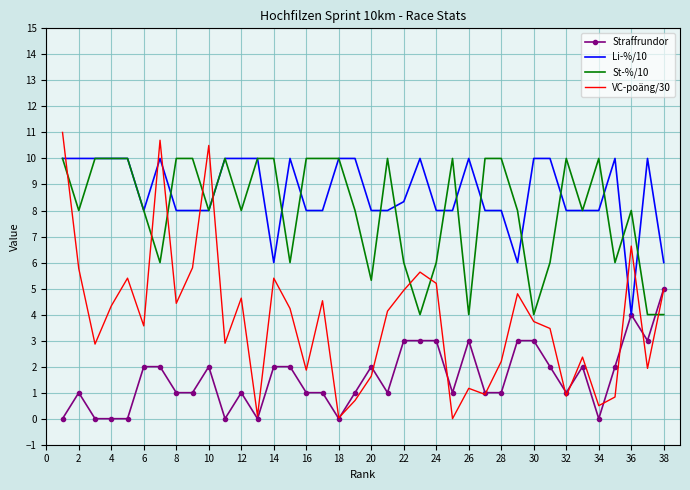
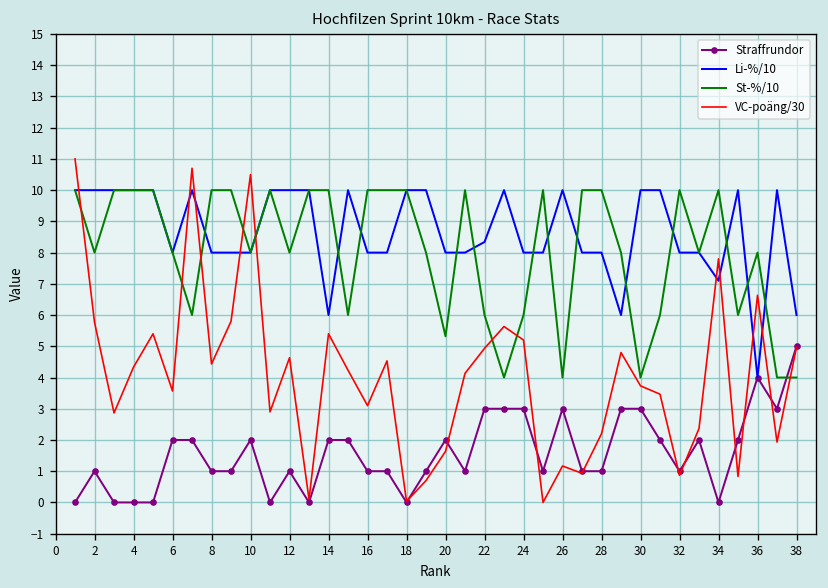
VC-poäng/30, 16: 1.9 -> 3.1
Li-%/10, 34: 8.0 -> 7.1
VC-poäng/30, 34: 0.5 -> 7.8
